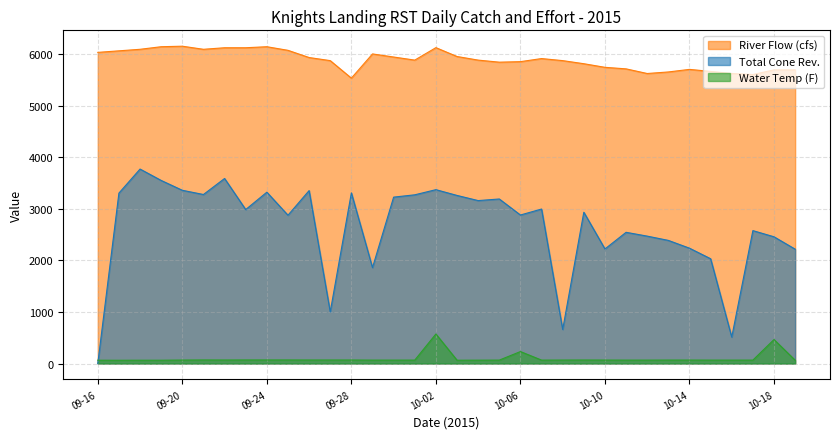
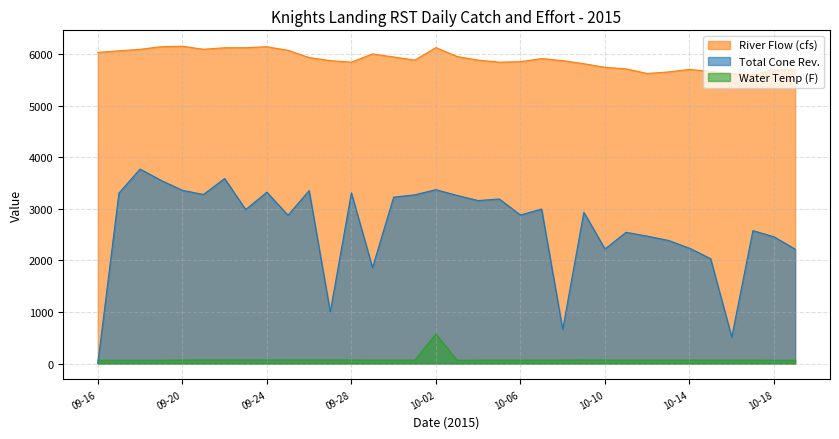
River Flow (cfs), 09-28: 5500 -> 5900
Water Temp (F), 10-06: 200 -> 100
Water Temp (F), 10-18: 500 -> 100
